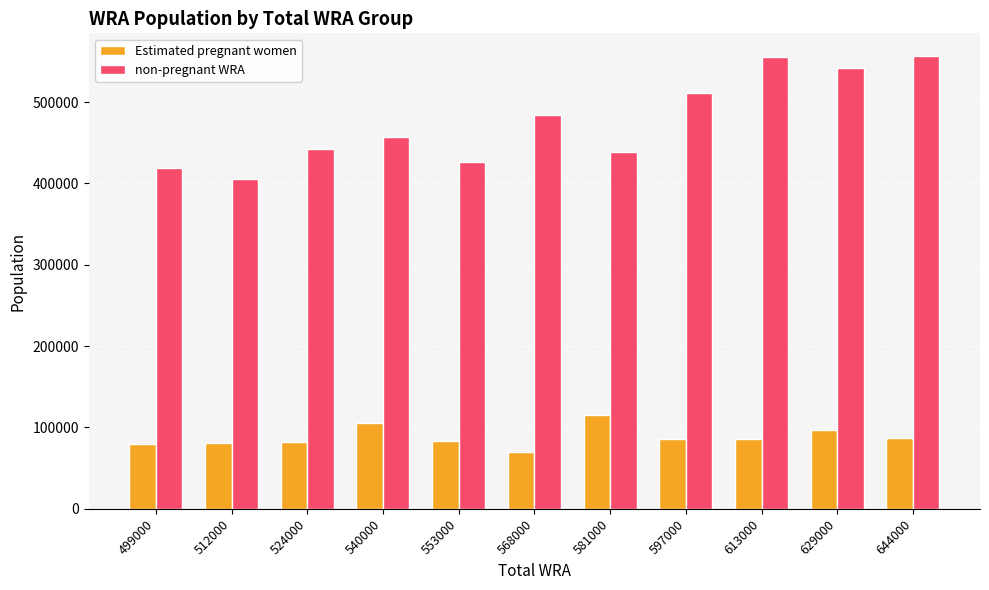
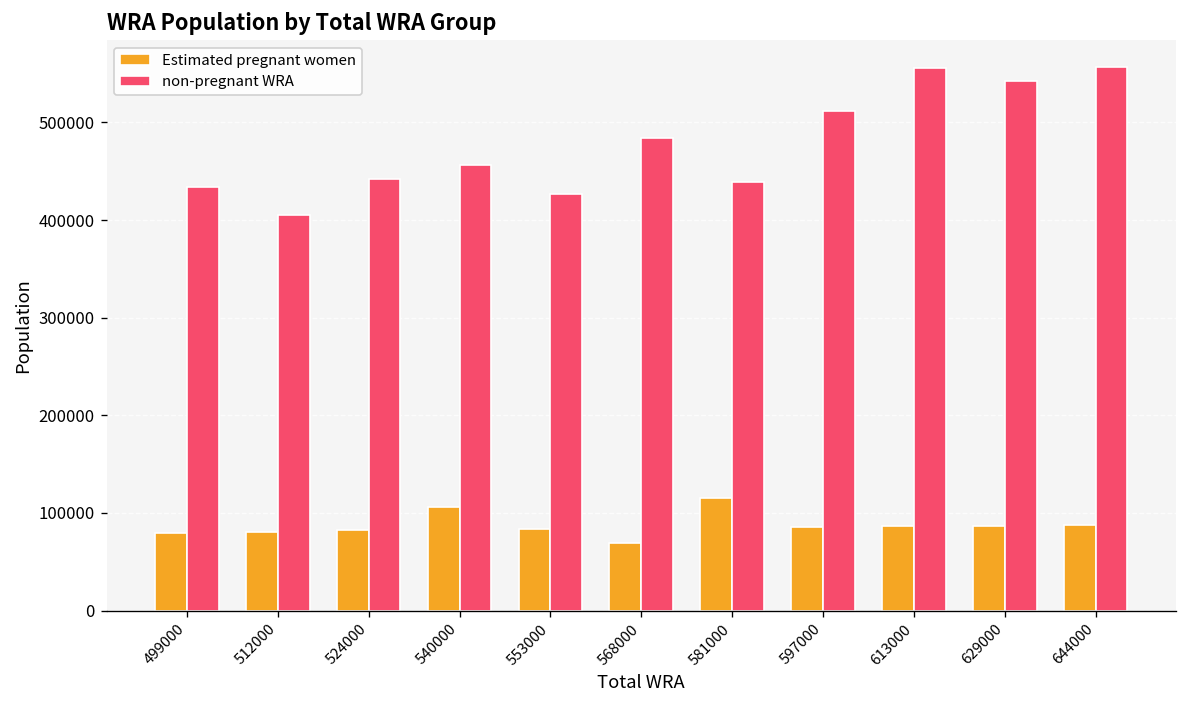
non-pregnant WRA, 499000: 420000 -> 430000
Estimated pregnant women, 629000: 100000 -> 90000
